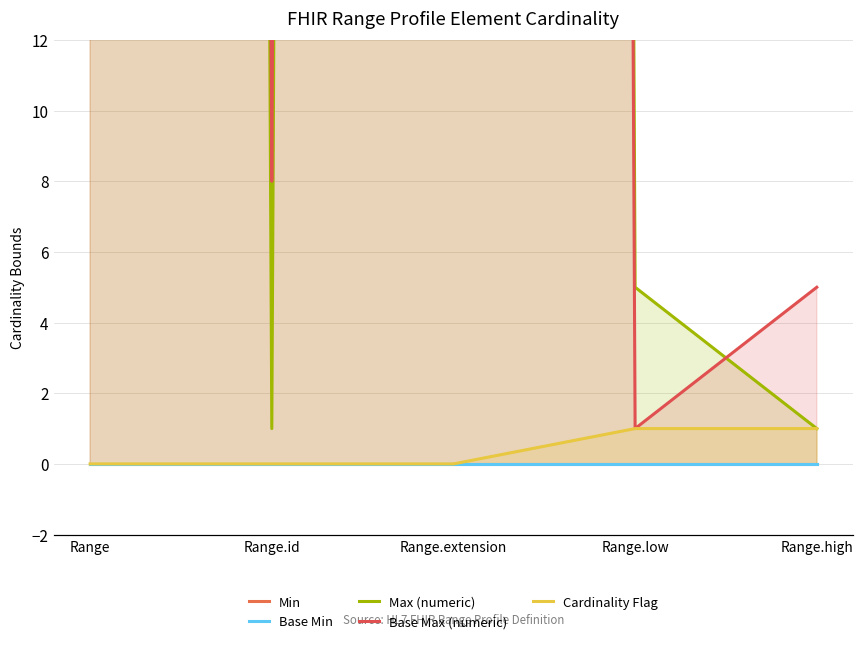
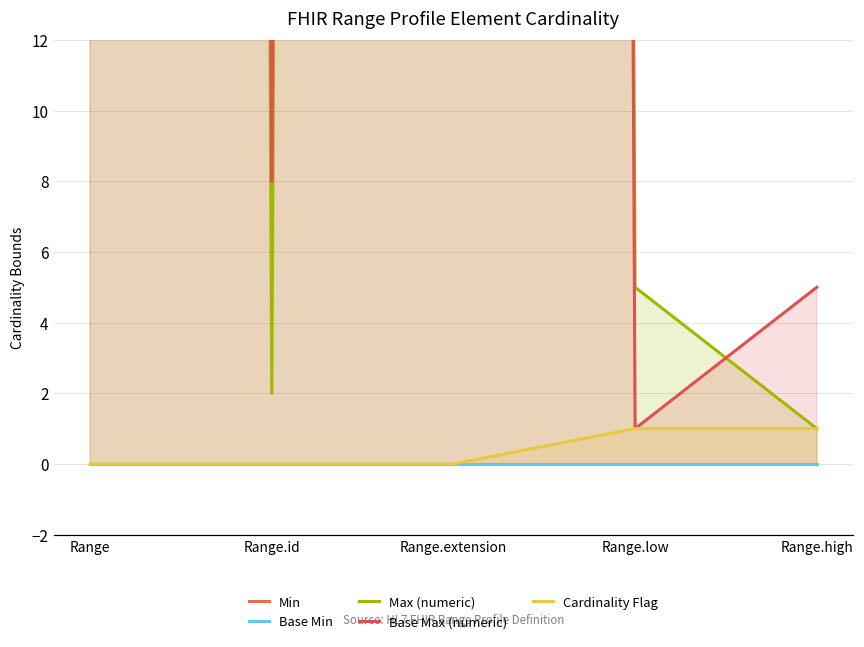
Max (numeric), Range.id: 1 -> 2
